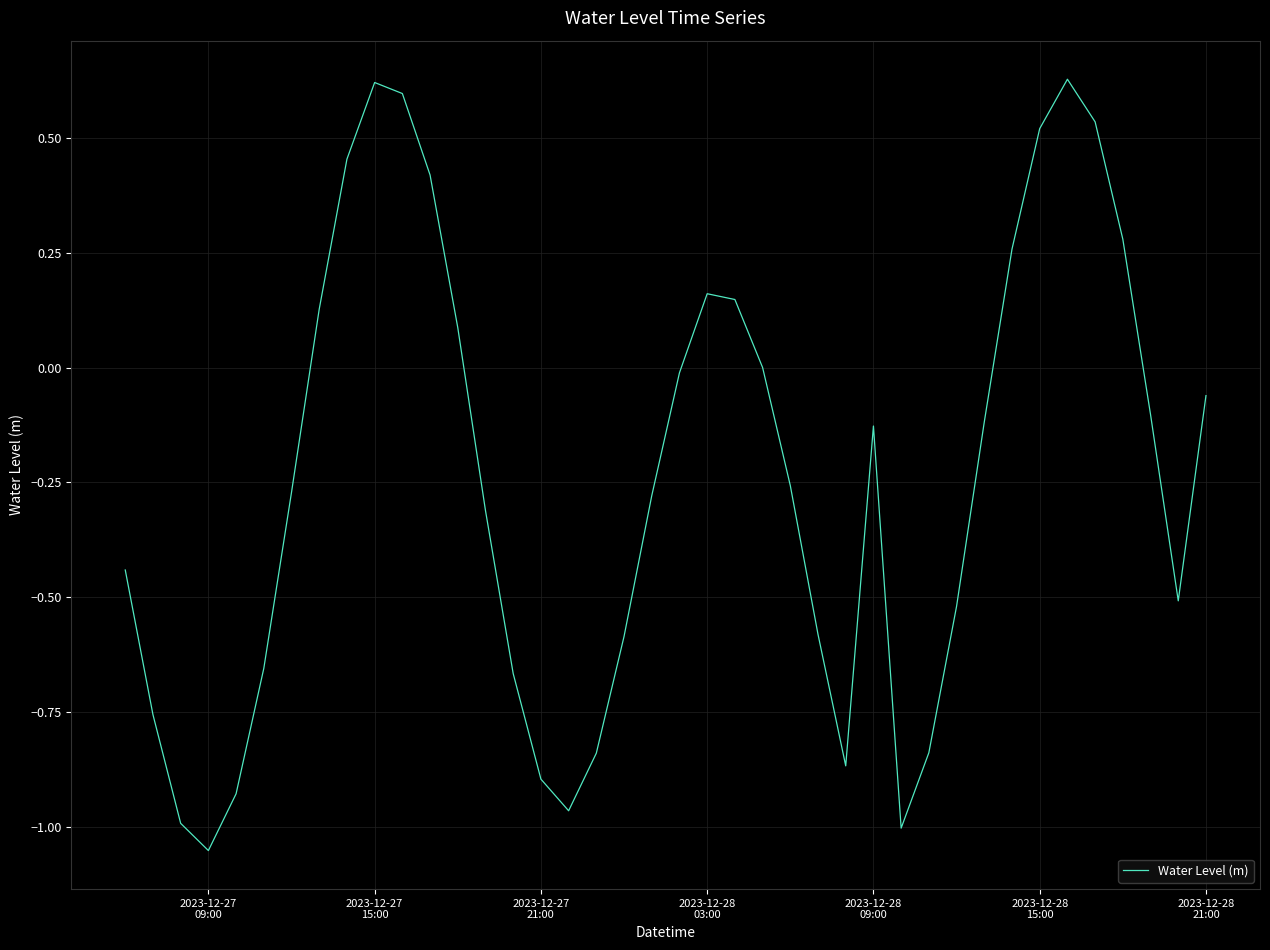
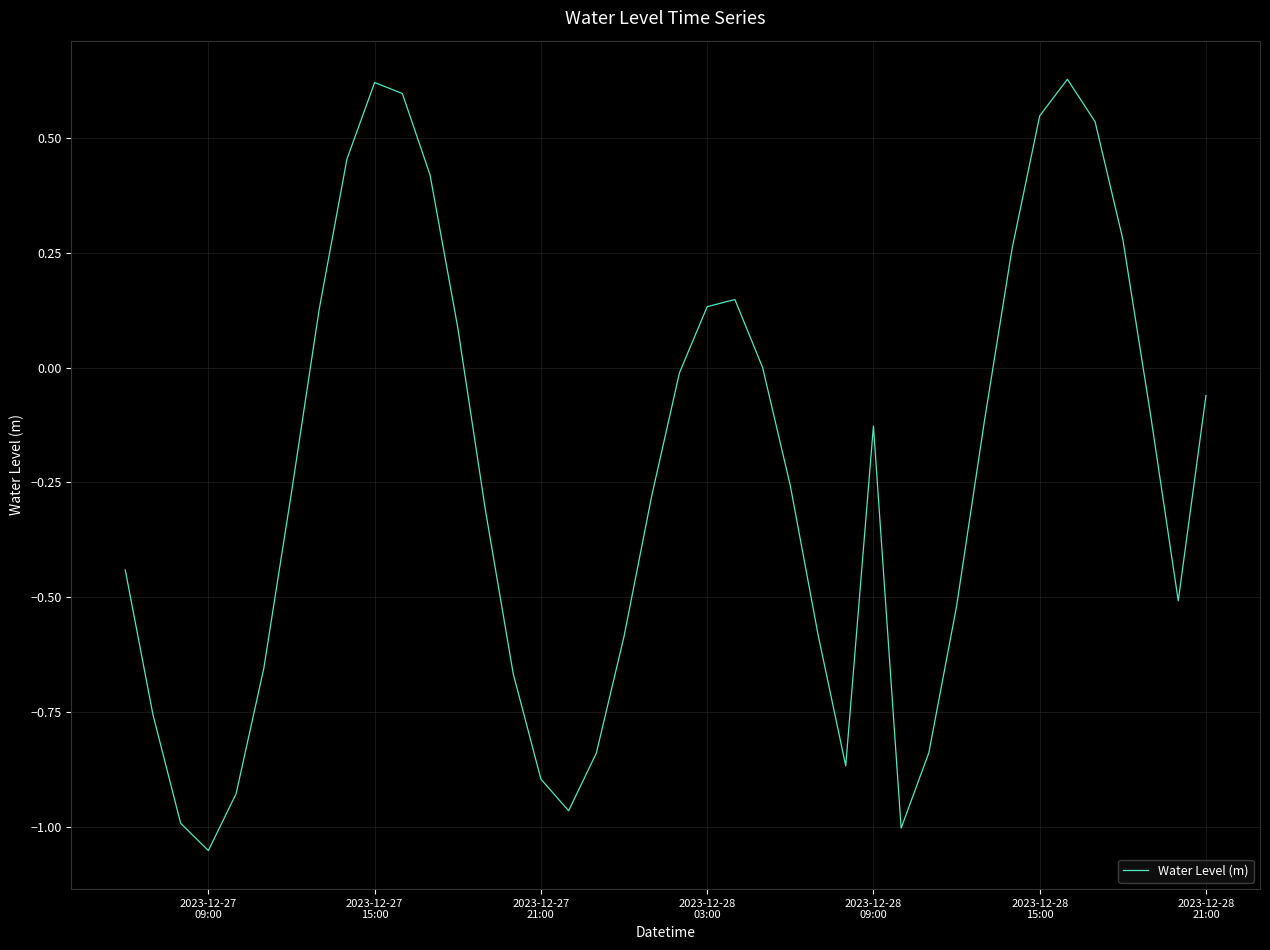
2023-12-28 03:00: 0.16 -> 0.13
2023-12-28 15:00: 0.52 -> 0.55
